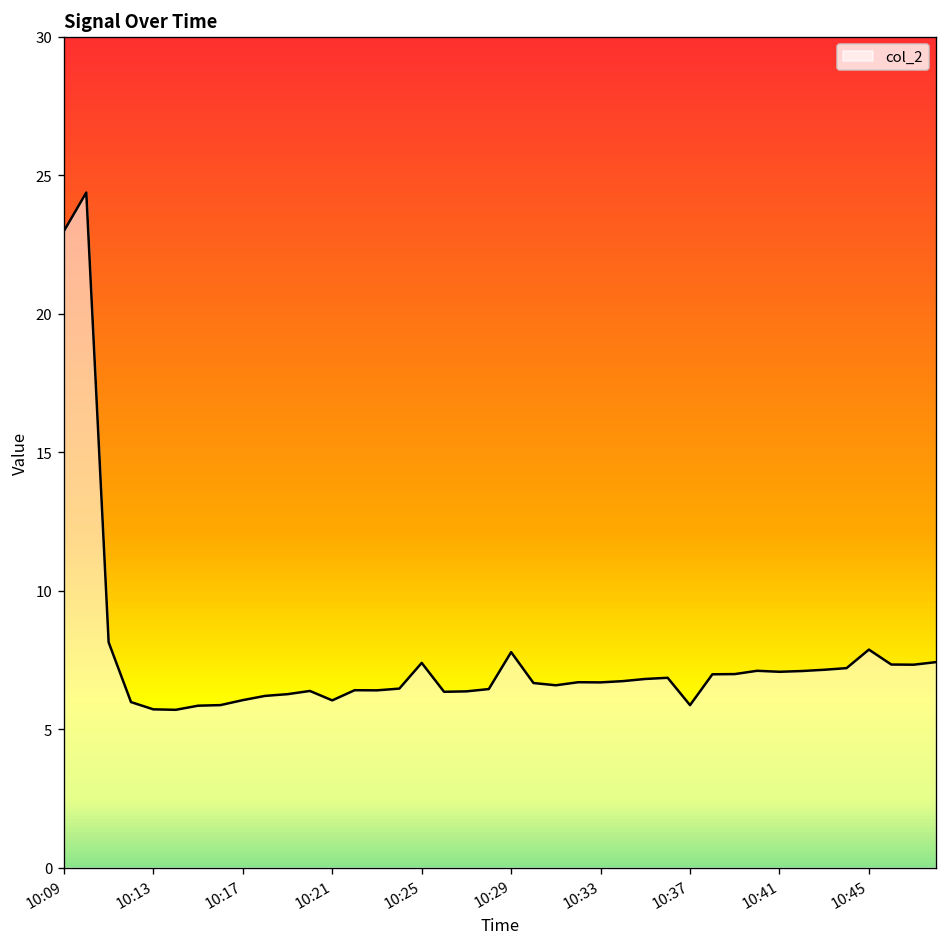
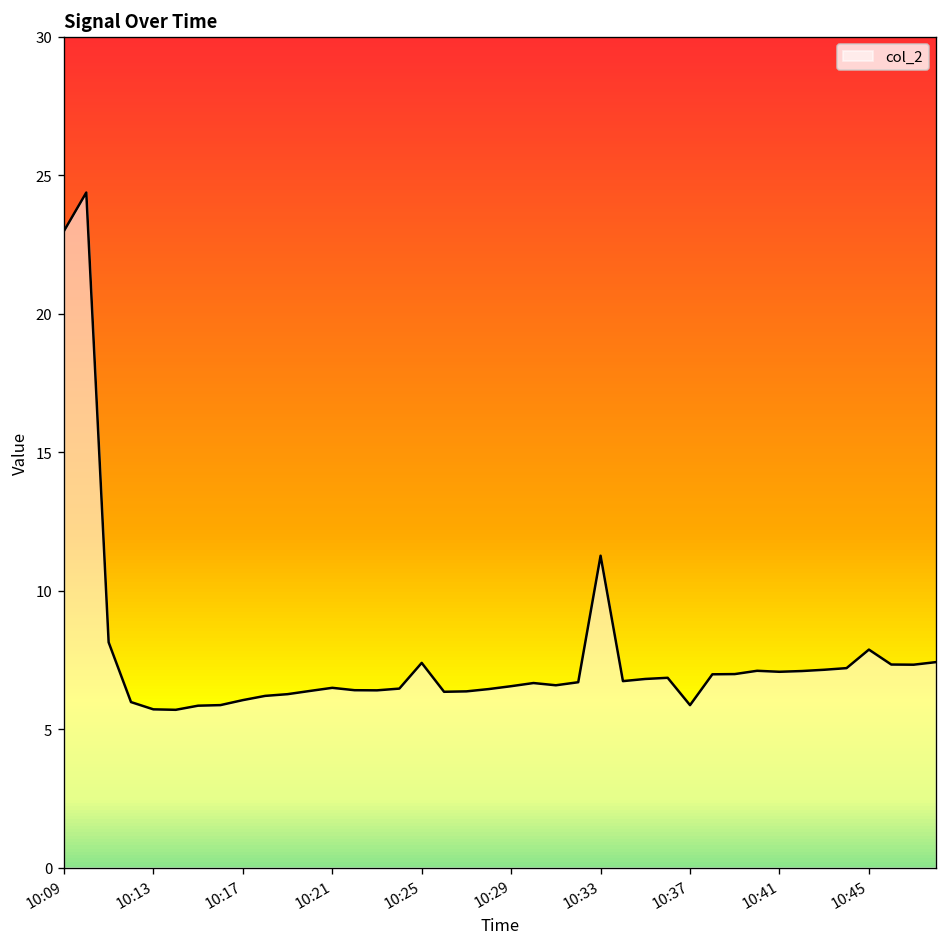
10:21: 6.0 -> 6.5
10:29: 7.8 -> 6.5
10:33: 6.7 -> 11.3
